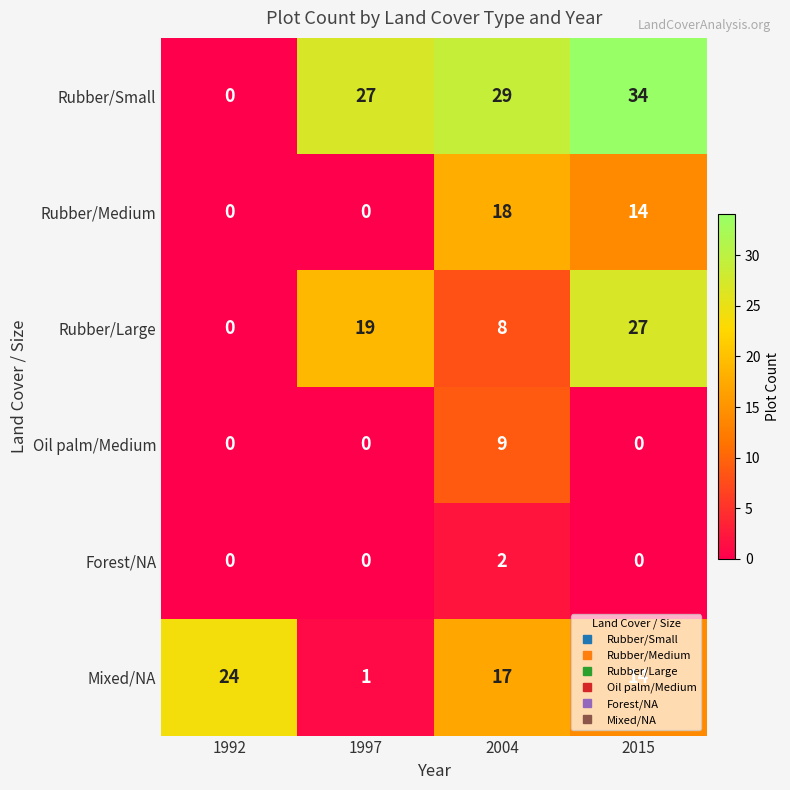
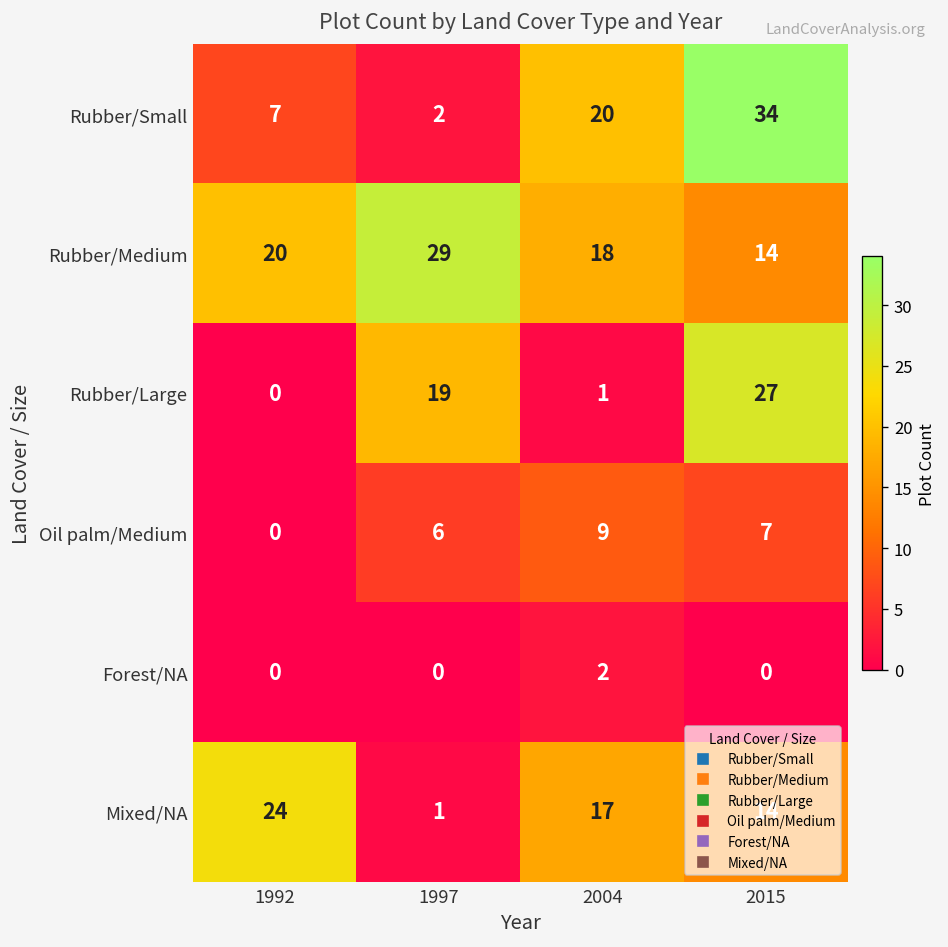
Rubber/Small, 1992: 0 -> 7
Rubber/Small, 1997: 27 -> 2
Rubber/Small, 2004: 29 -> 20
Rubber/Medium, 1992: 0 -> 20
Rubber/Medium, 1997: 0 -> 29
Rubber/Large, 2004: 8 -> 1
Oil palm/Medium, 1997: 0 -> 6
Oil palm/Medium, 2015: 0 -> 7
